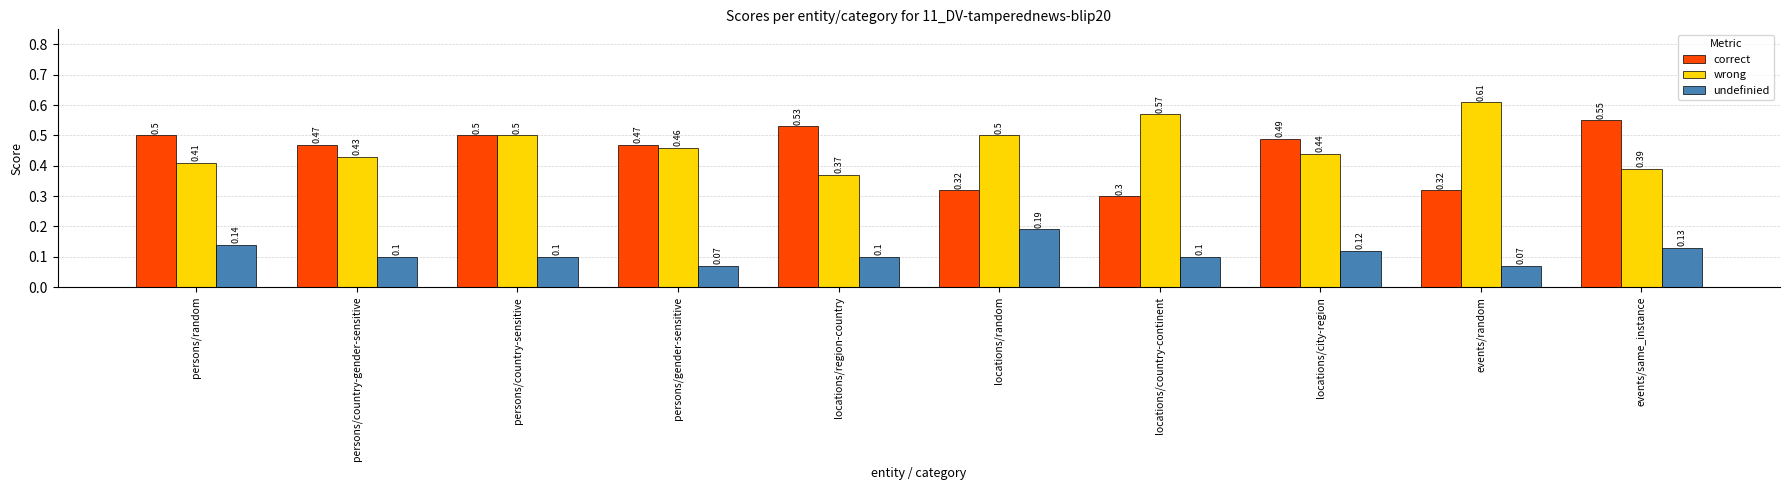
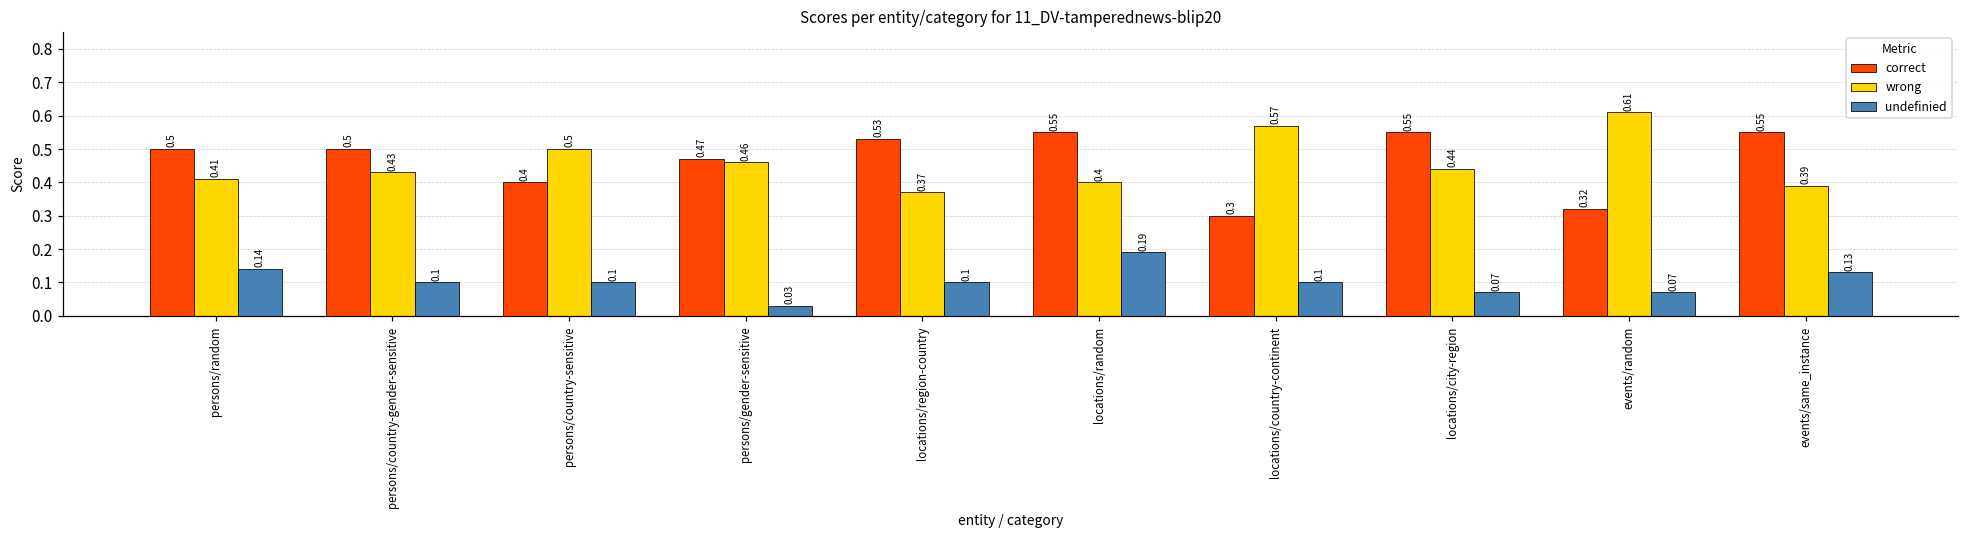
correct, persons/country-gender-sensitive: 0.47 -> 0.5
correct, persons/country-sensitive: 0.5 -> 0.4
undefinied, persons/gender-sensitive: 0.07 -> 0.03
correct, locations/random: 0.32 -> 0.55
wrong, locations/random: 0.5 -> 0.4
correct, locations/city-region: 0.49 -> 0.55
undefinied, locations/city-region: 0.12 -> 0.07
